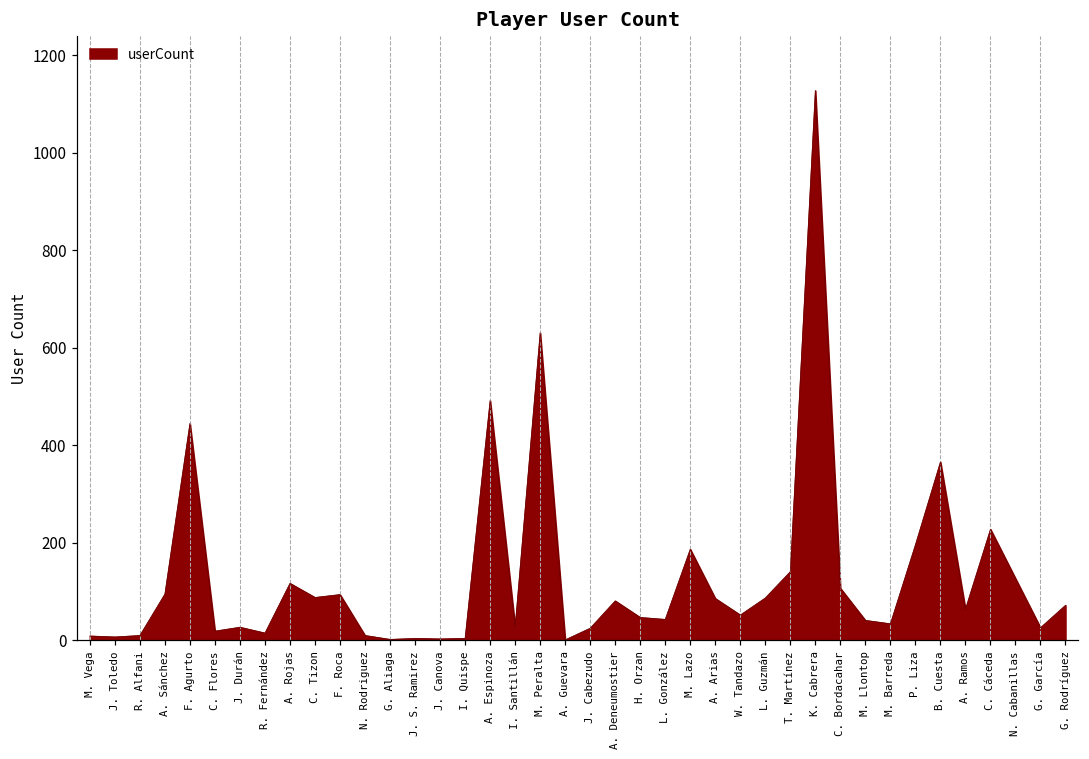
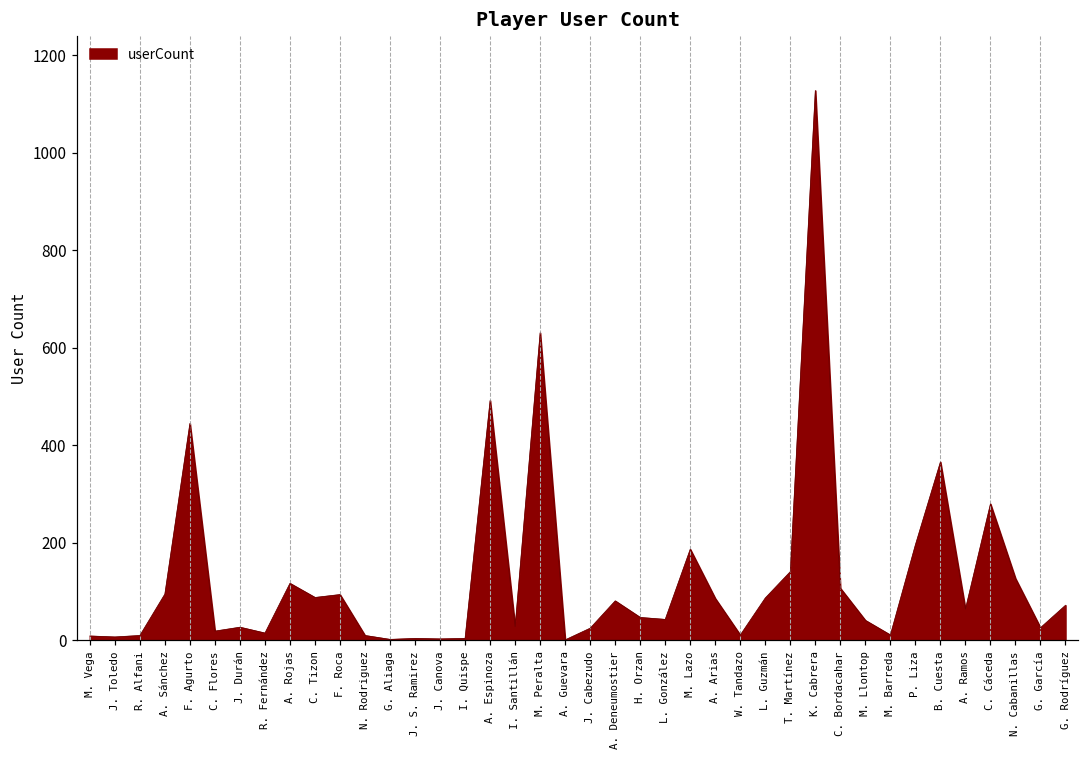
W. Tandazo: 50 -> 10
M. Barreda: 30 -> 10
C. Cáceda: 230 -> 280
